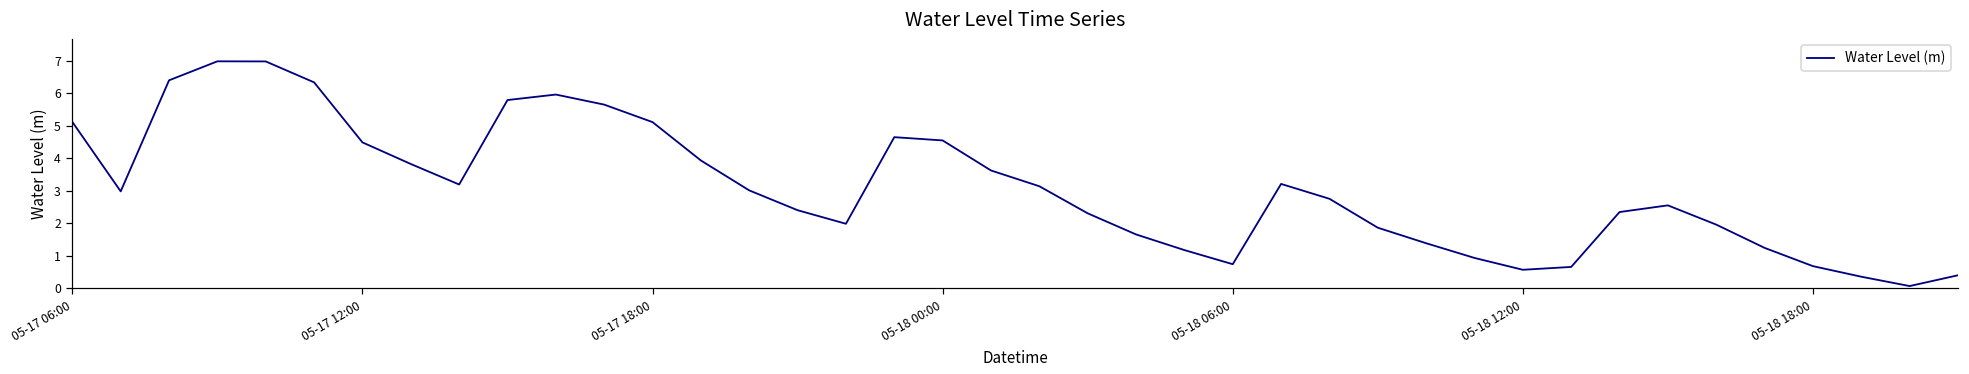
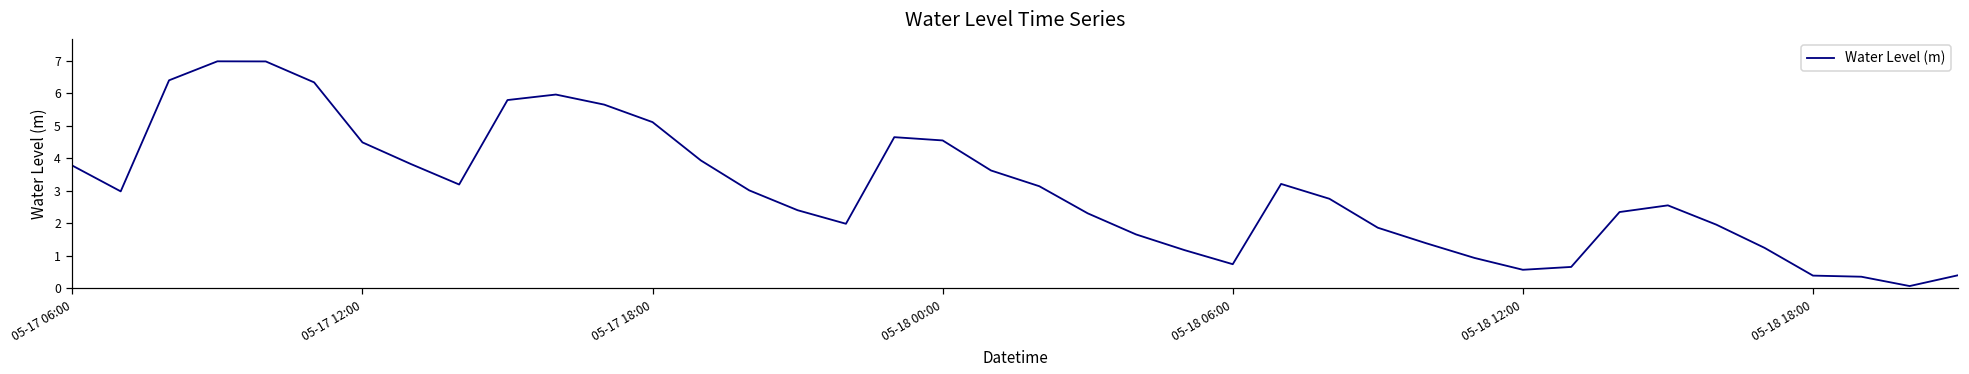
05-17 06:00: 5.1 -> 3.8
05-18 18:00: 0.7 -> 0.4
